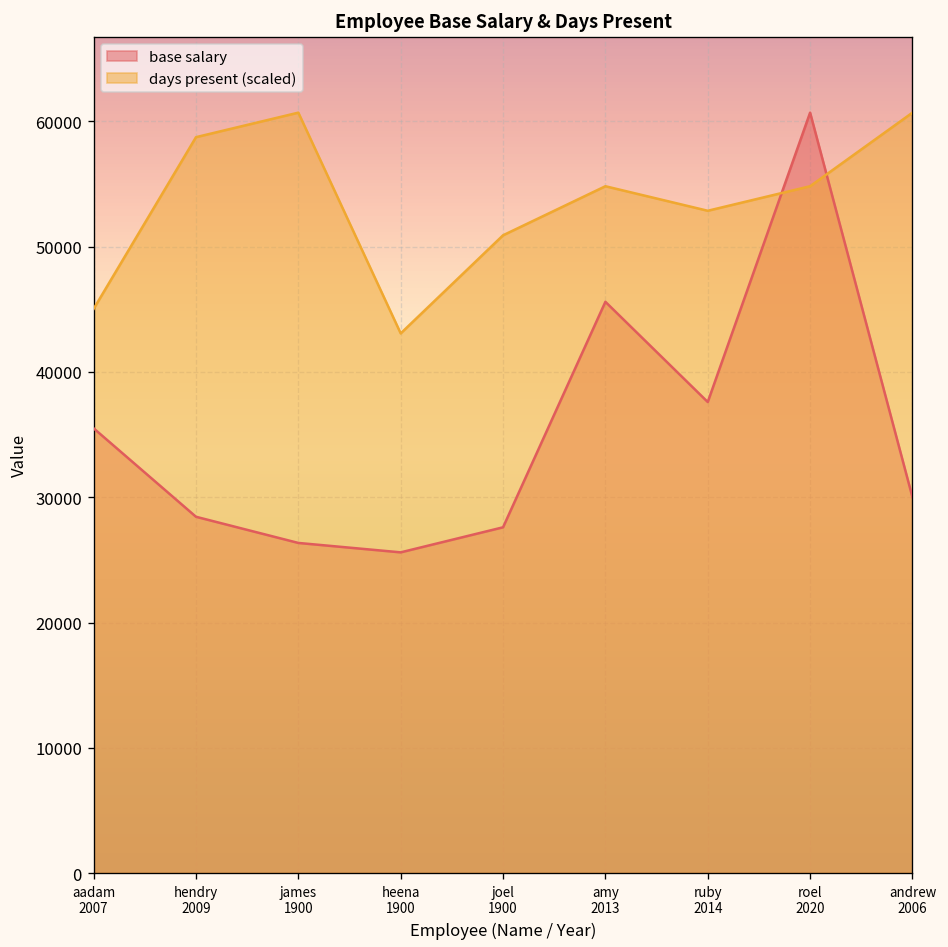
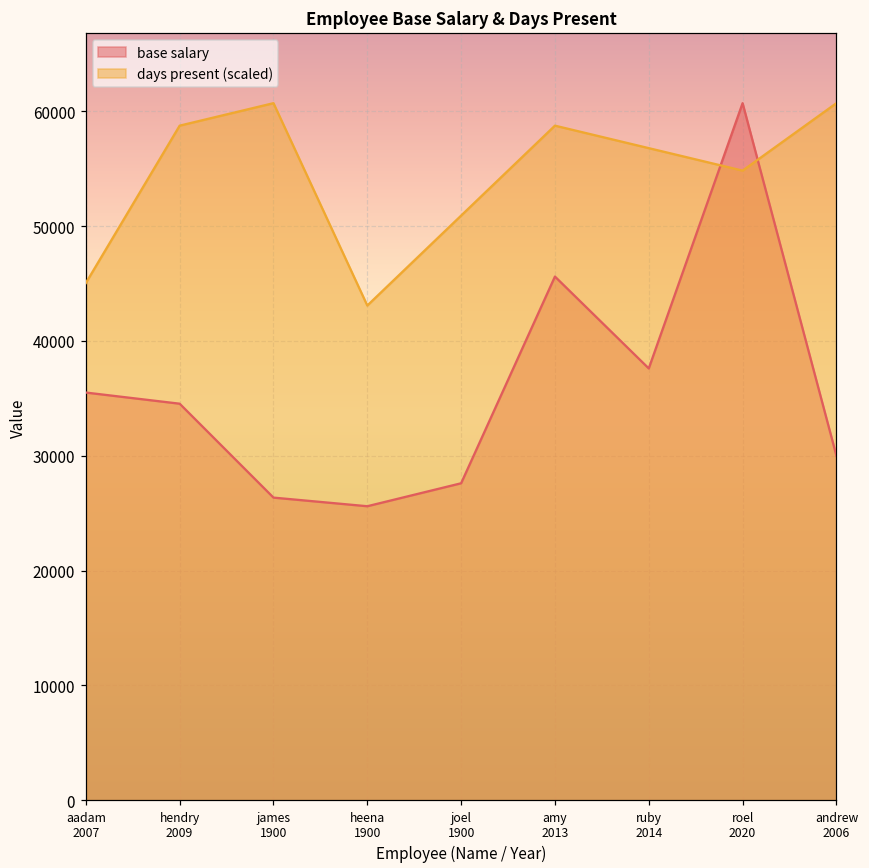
base salary, hendry 2009: 28400 -> 34500
days present (scaled), amy 2013: 54800 -> 58700
days present (scaled), ruby 2014: 52900 -> 56800
